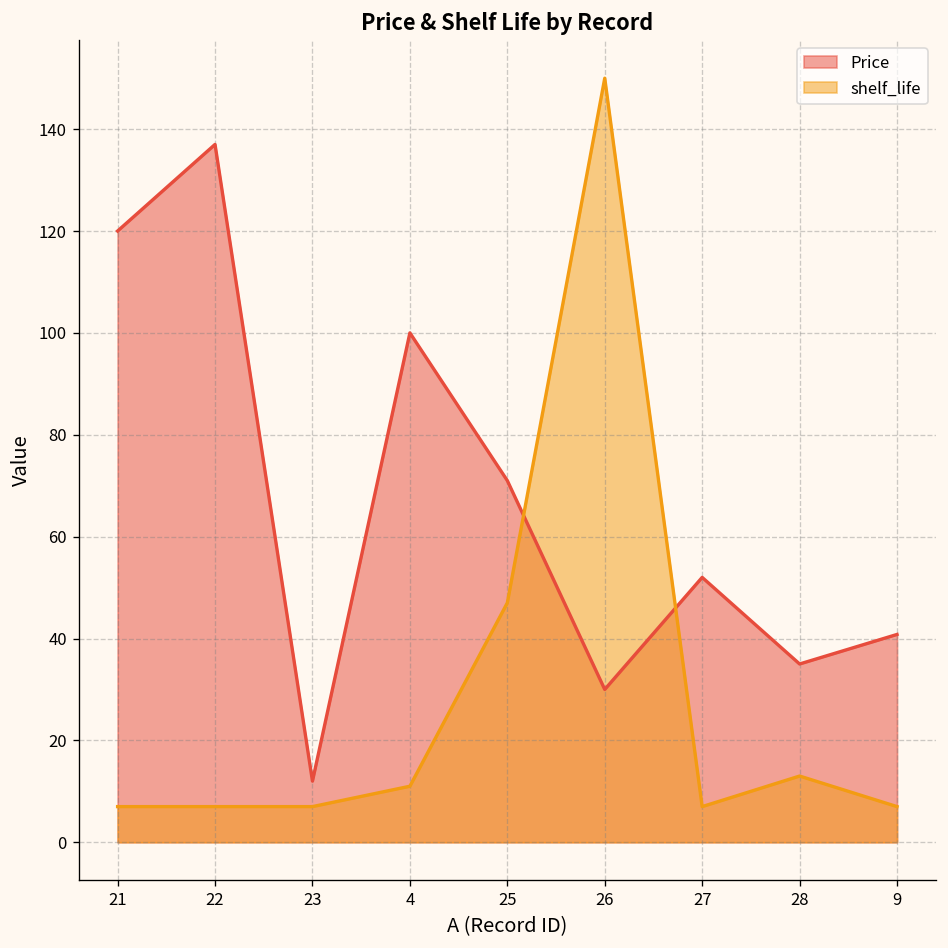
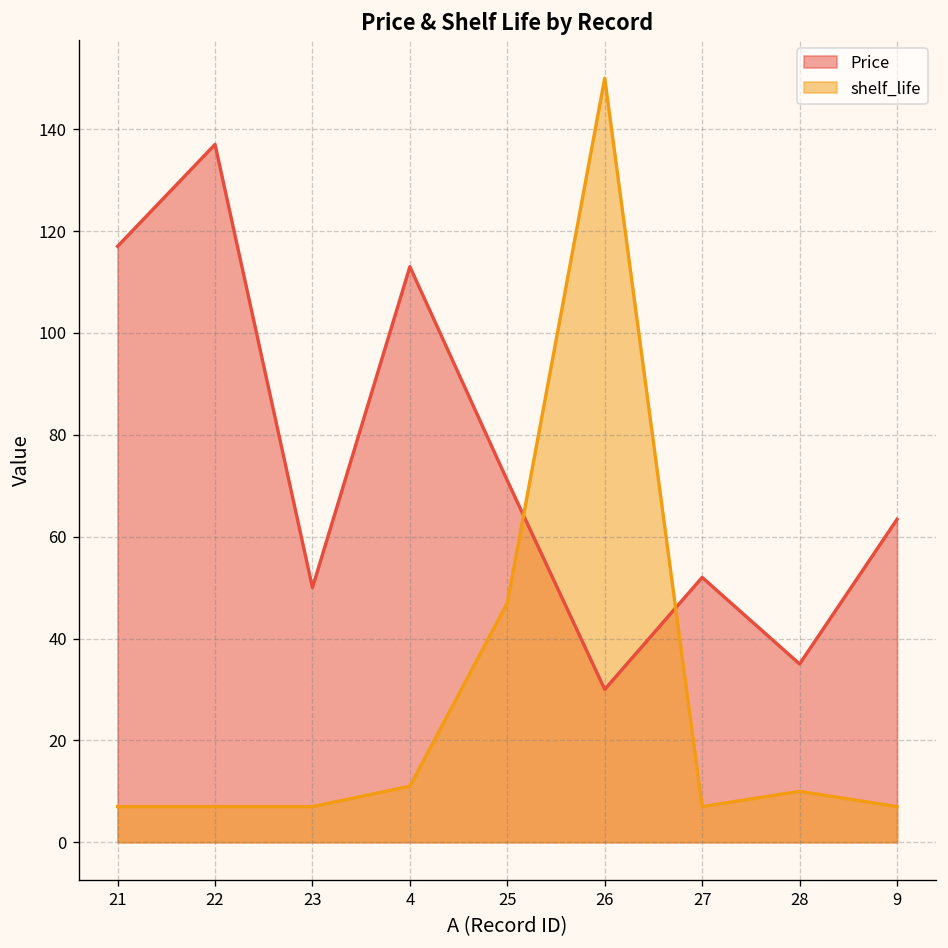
Price, 21: 120 -> 117
Price, 23: 12 -> 50
Price, 4: 100 -> 113
shelf_life, 28: 13 -> 10
Price, 9: 41 -> 63
